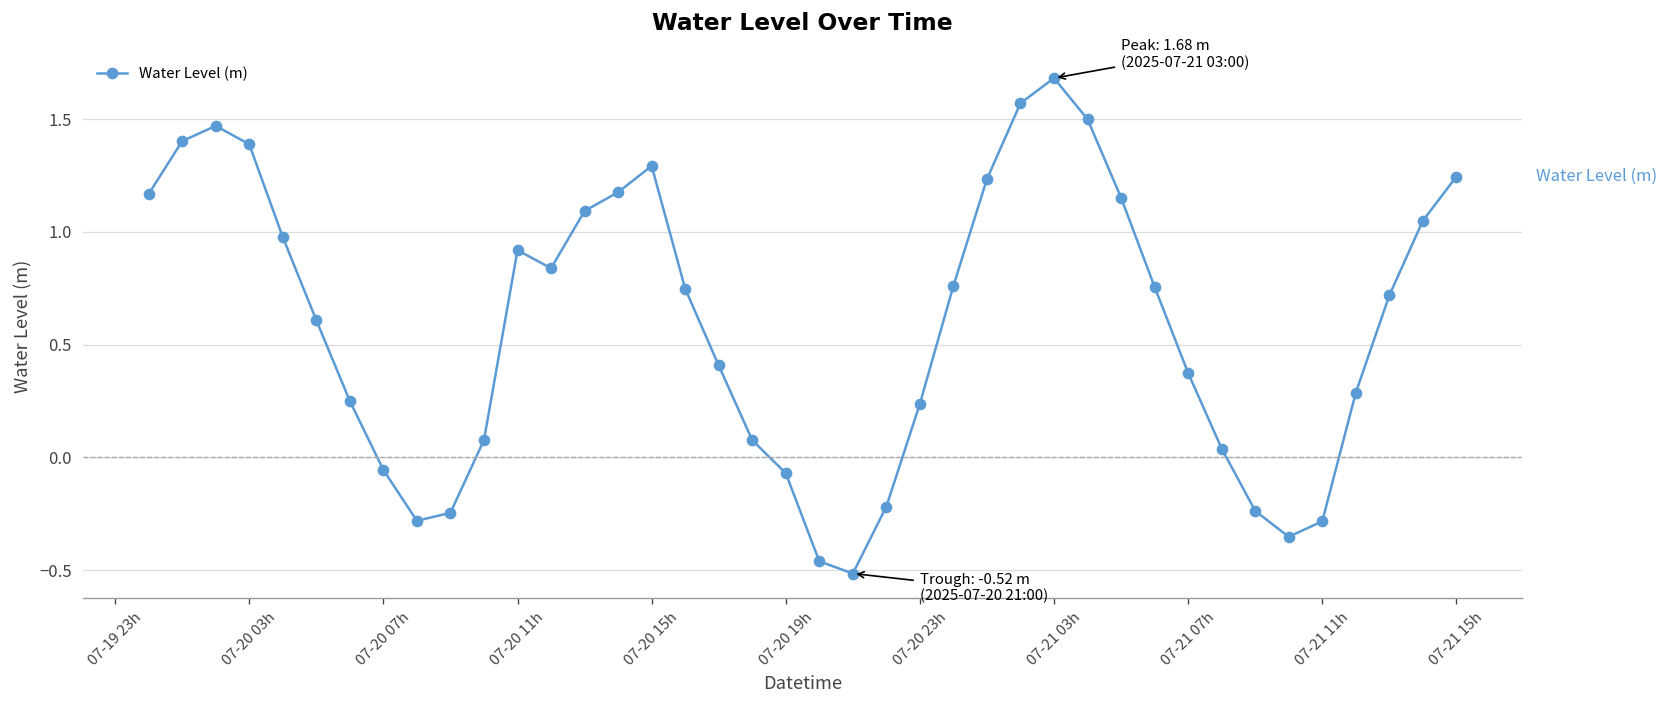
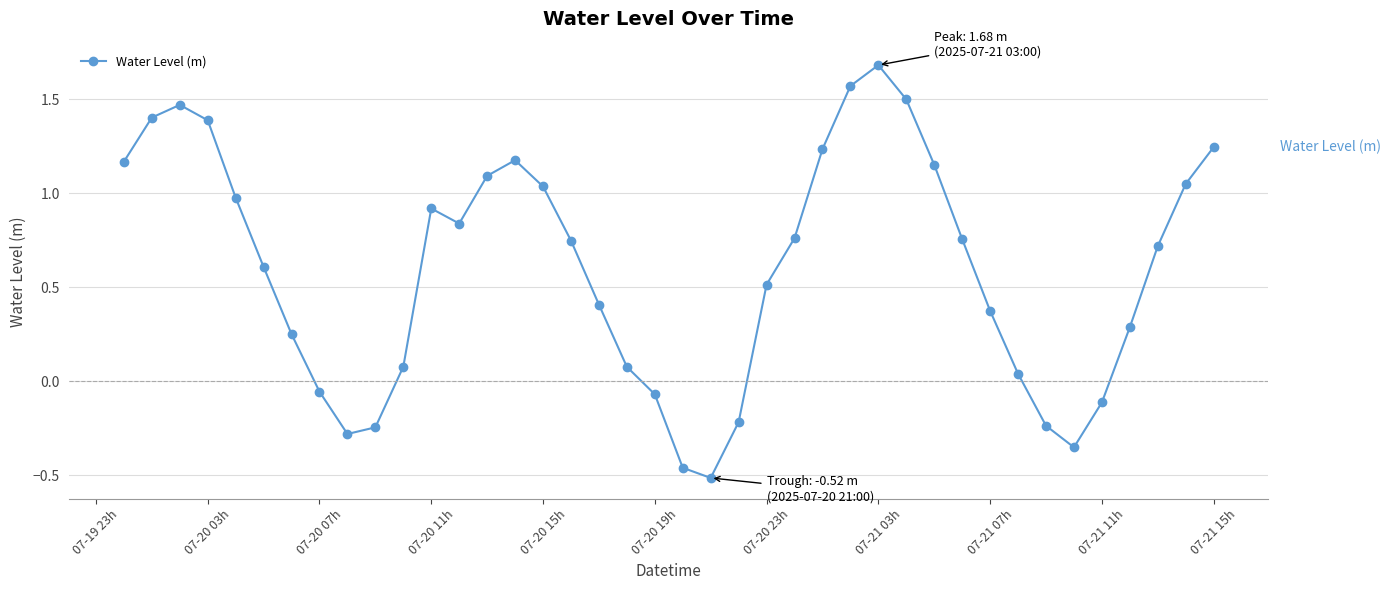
07-20 15h: 1.29 -> 1.04
07-20 23h: 0.24 -> 0.51
07-21 11h: -0.28 -> -0.11
